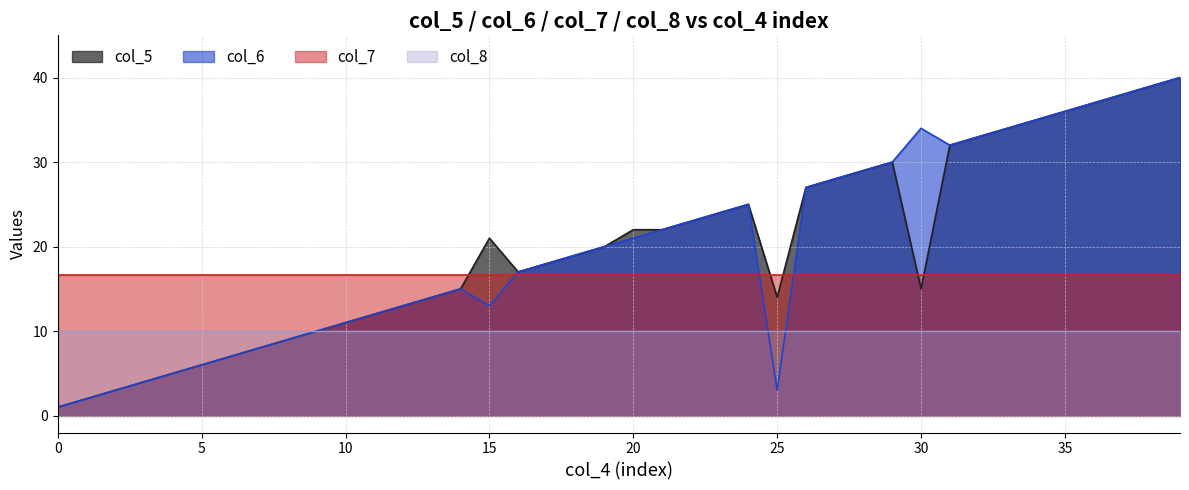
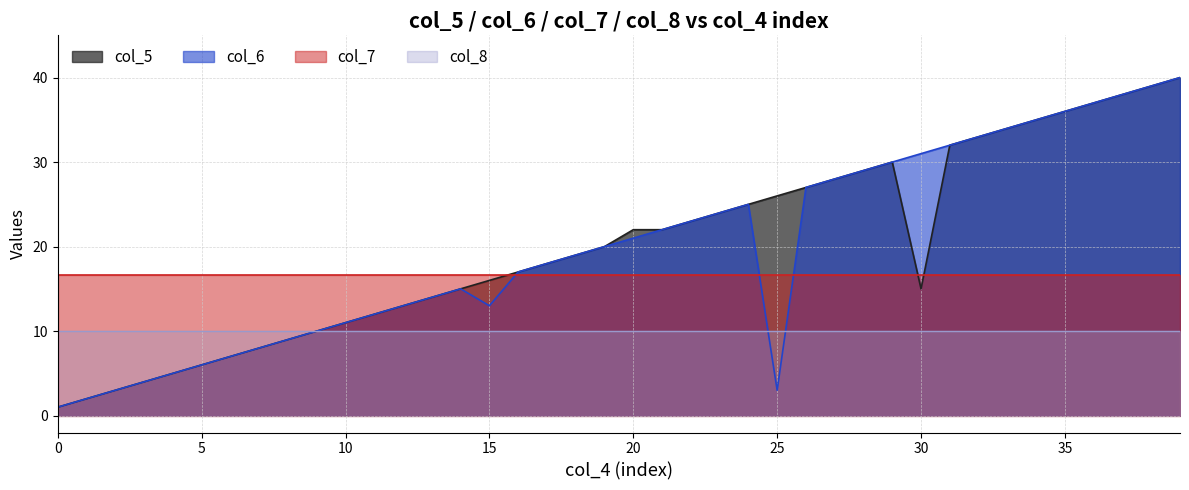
col_5, 15: 21 -> 16
col_5, 25: 14 -> 26
col_6, 30: 34 -> 31
